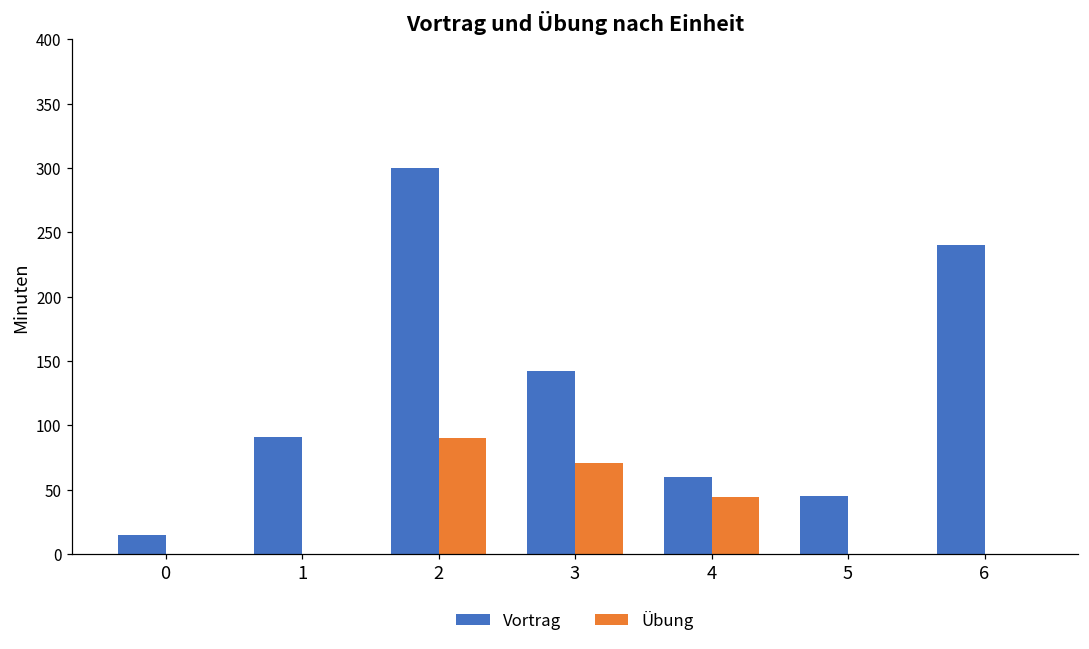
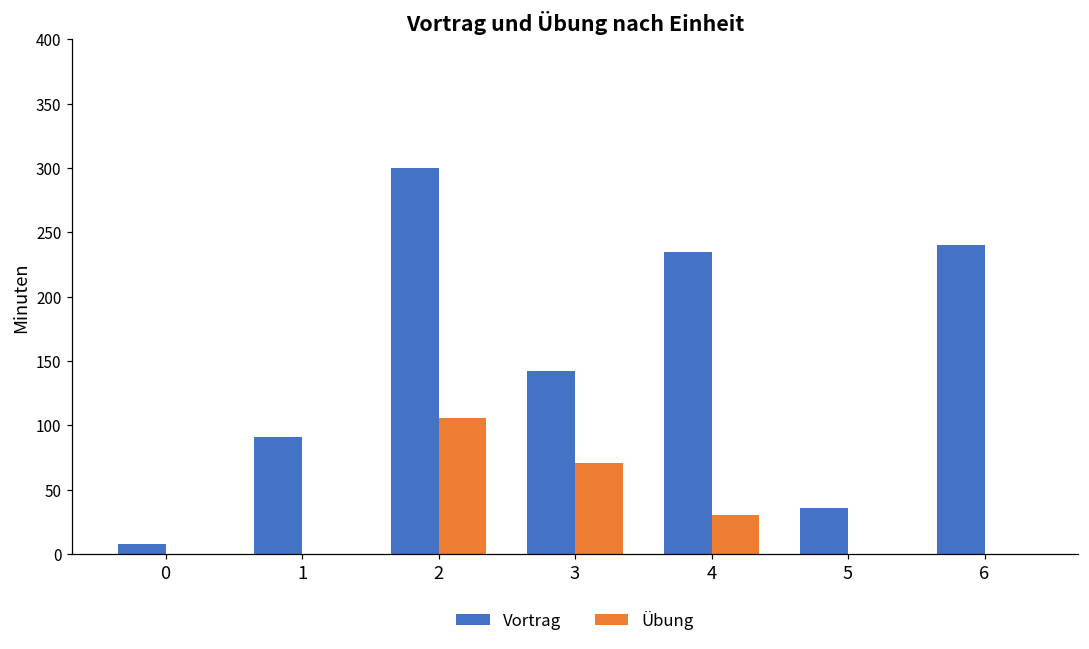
Vortrag, 0: 15 -> 8
Übung, 2: 90 -> 106
Vortrag, 4: 60 -> 235
Übung, 4: 44 -> 30
Vortrag, 5: 45 -> 36
